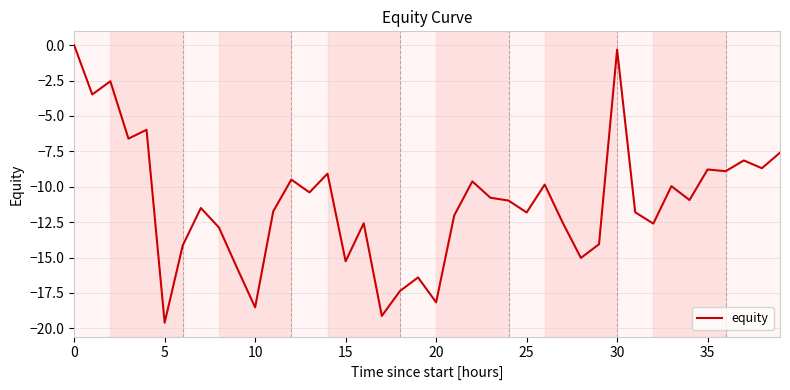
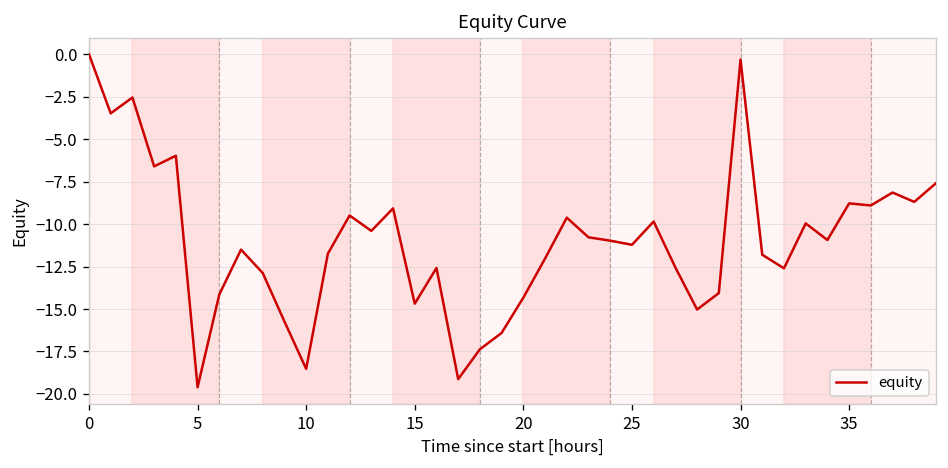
15: -15.3 -> -14.7
20: -18.2 -> -14.3
25: -11.8 -> -11.2
